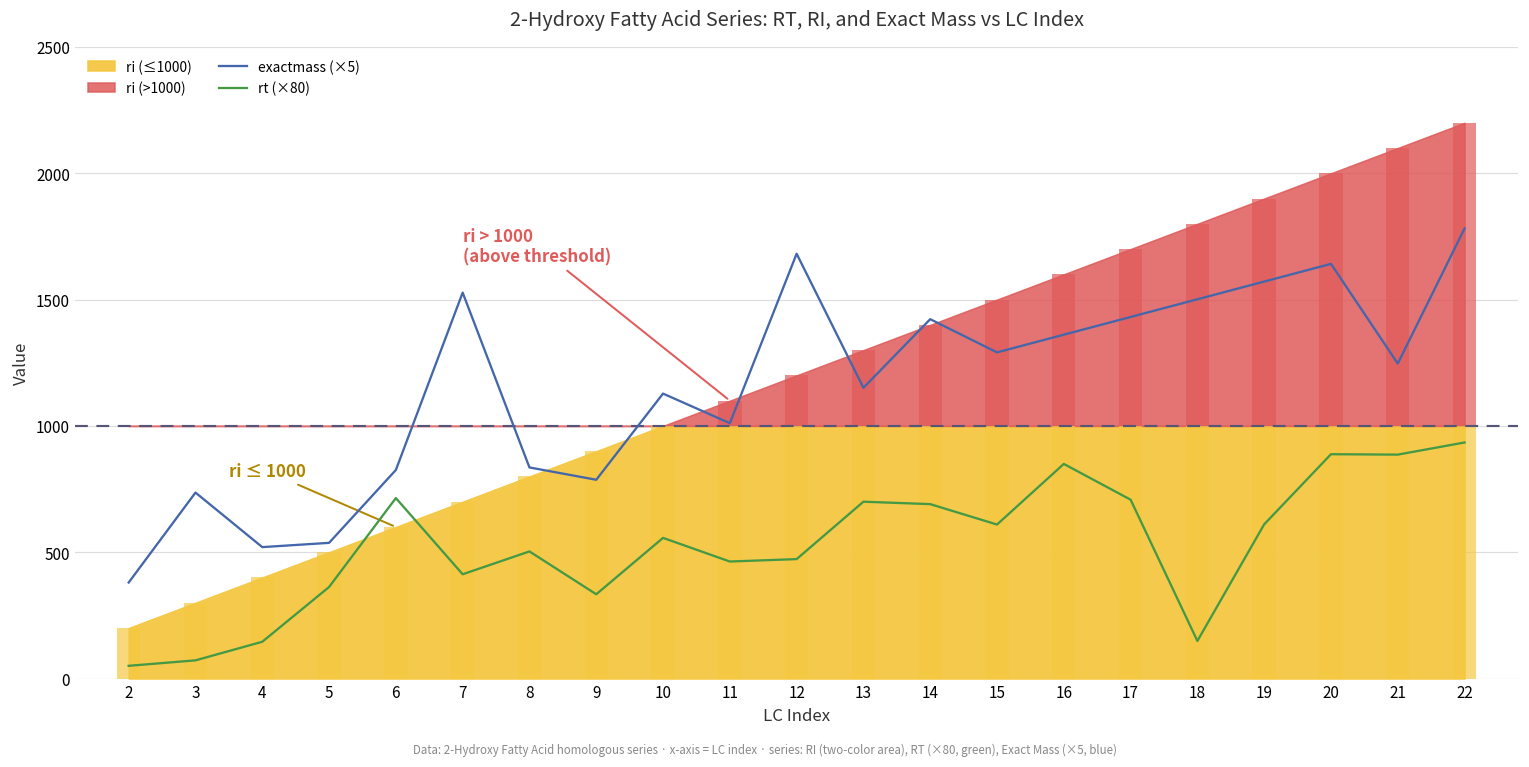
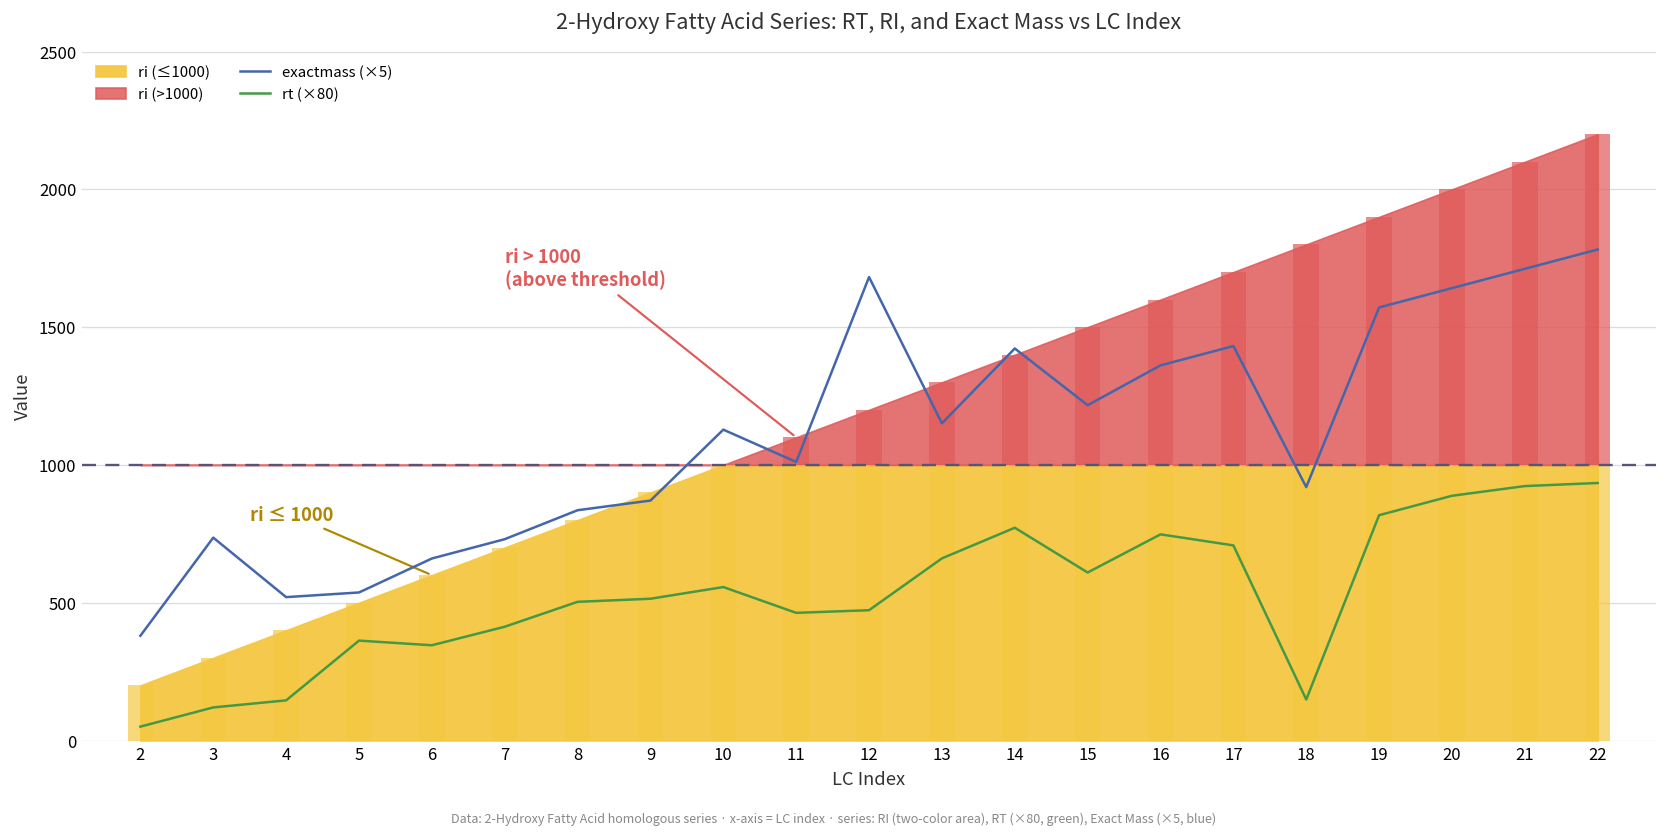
rt (×80), 3: 70 -> 120
exactmass (×5), 6: 830 -> 660
rt (×80), 6: 710 -> 350
exactmass (×5), 7: 1530 -> 730
exactmass (×5), 9: 790 -> 870
rt (×80), 9: 330 -> 510
rt (×80), 13: 700 -> 660
rt (×80), 14: 690 -> 770
exactmass (×5), 15: 1290 -> 1220
rt (×80), 16: 850 -> 750
exactmass (×5), 18: 1500 -> 920
rt (×80), 19: 610 -> 820
exactmass (×5), 21: 1250 -> 1710
rt (×80), 21: 890 -> 920
